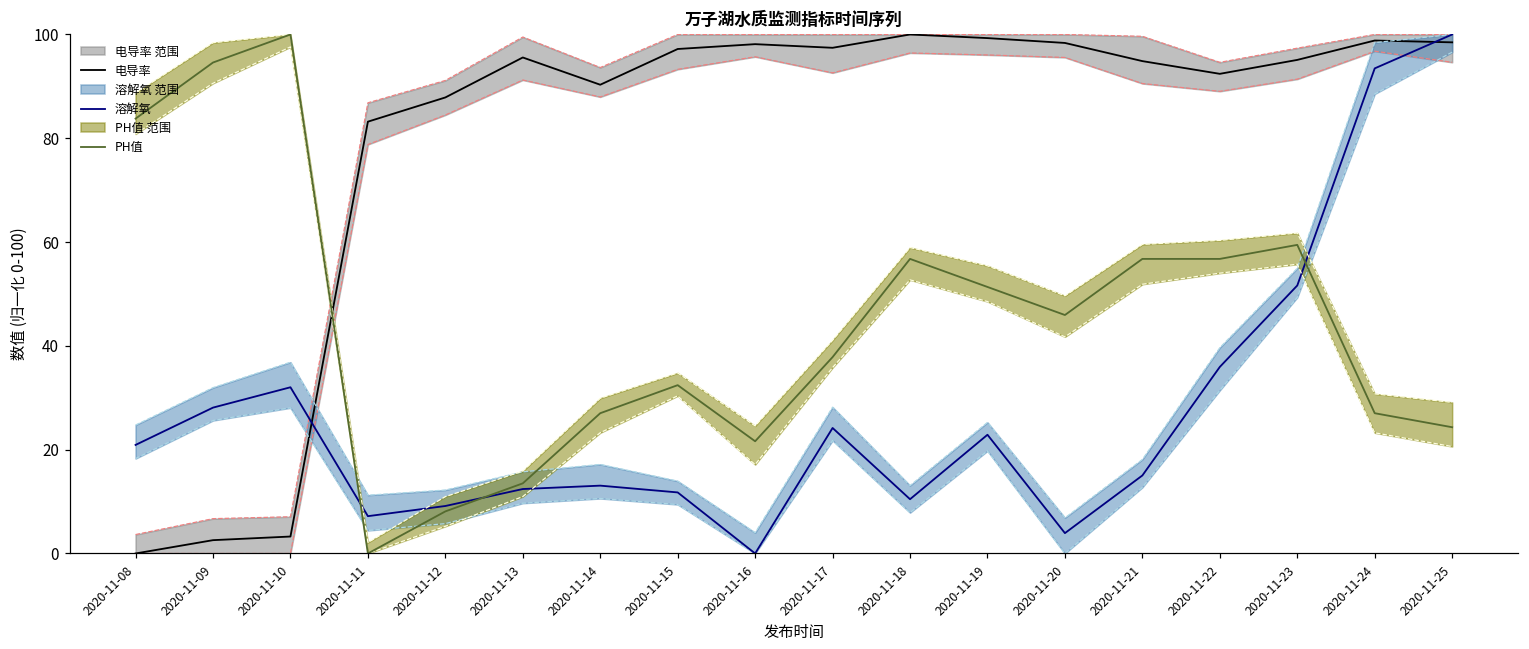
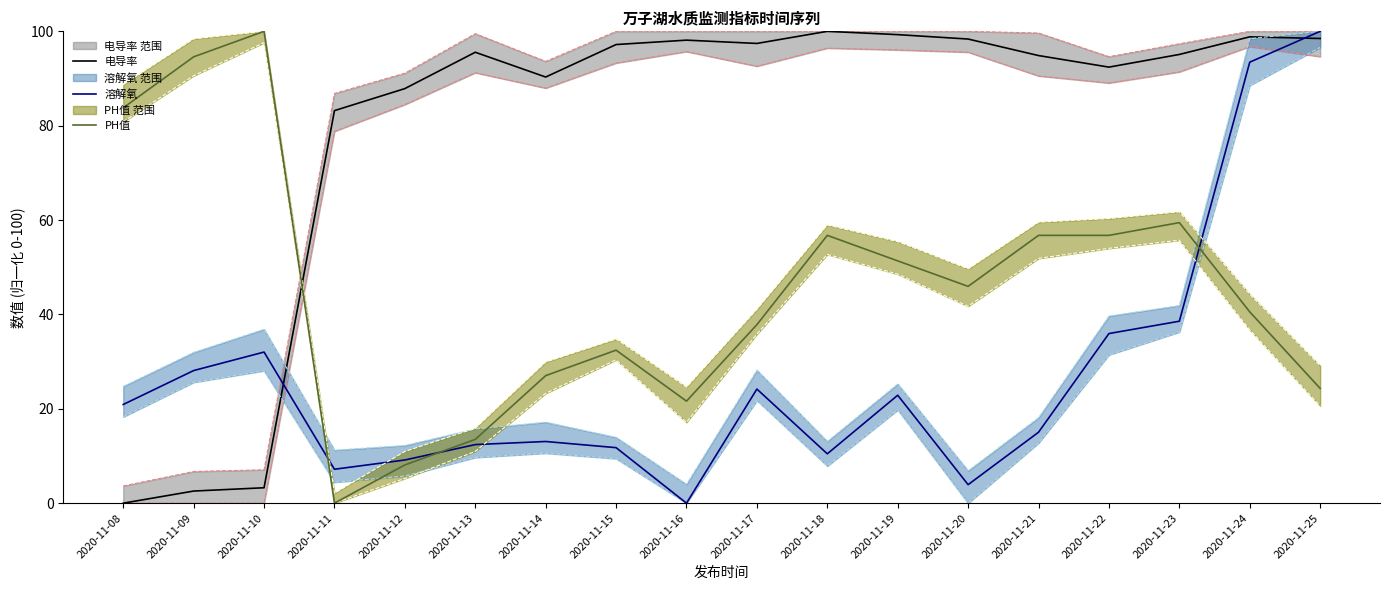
溶解氧, 2020-11-23: 52 -> 39
PH值, 2020-11-24: 27 -> 41
